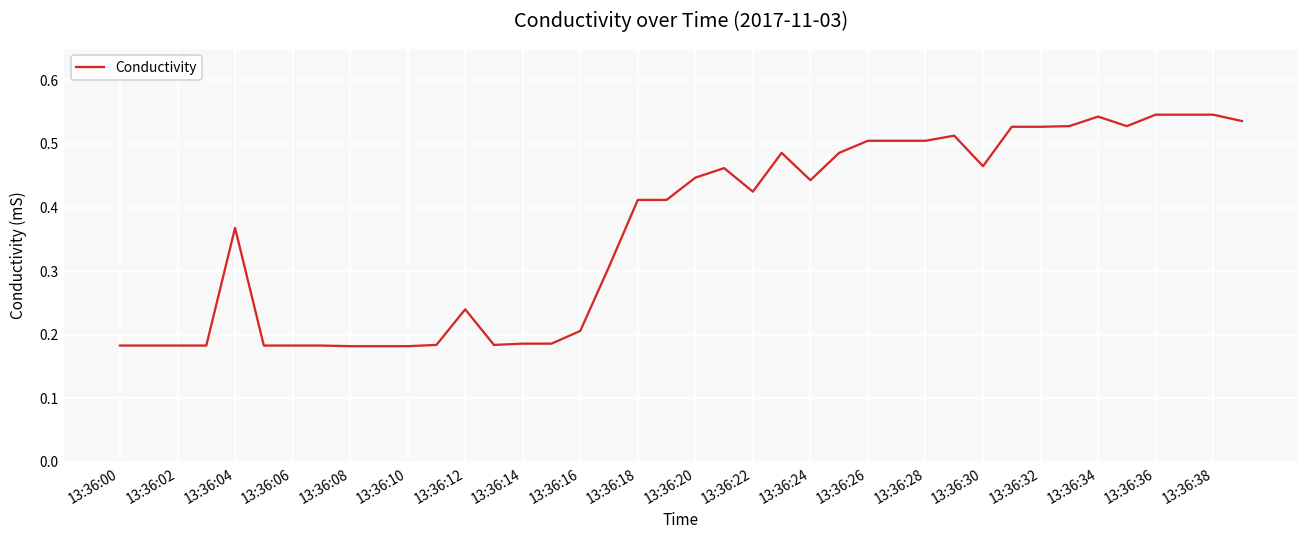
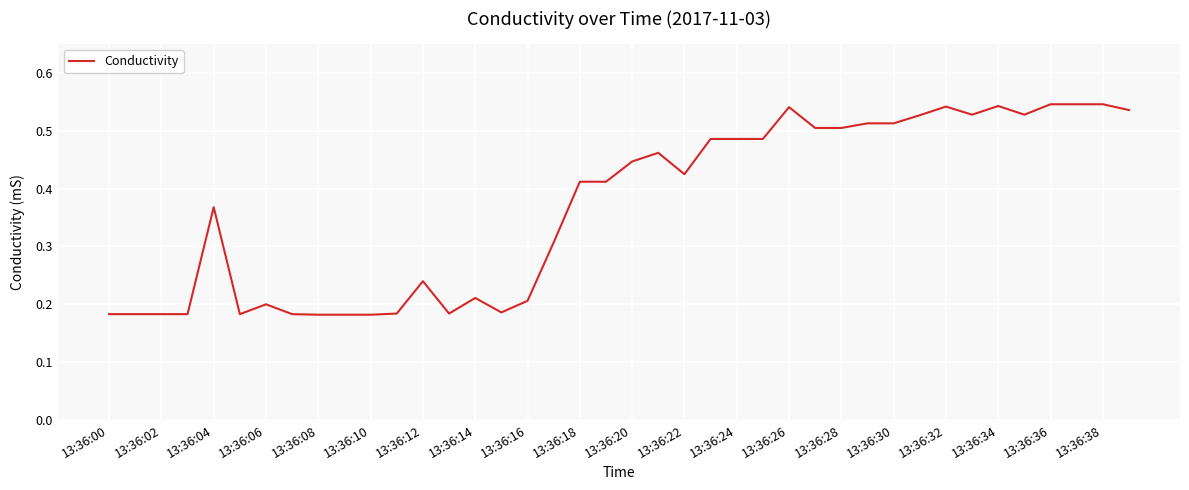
13:36:06: 0.18 -> 0.20
13:36:14: 0.19 -> 0.21
13:36:24: 0.44 -> 0.49
13:36:26: 0.51 -> 0.54
13:36:30: 0.47 -> 0.51
13:36:32: 0.53 -> 0.54
